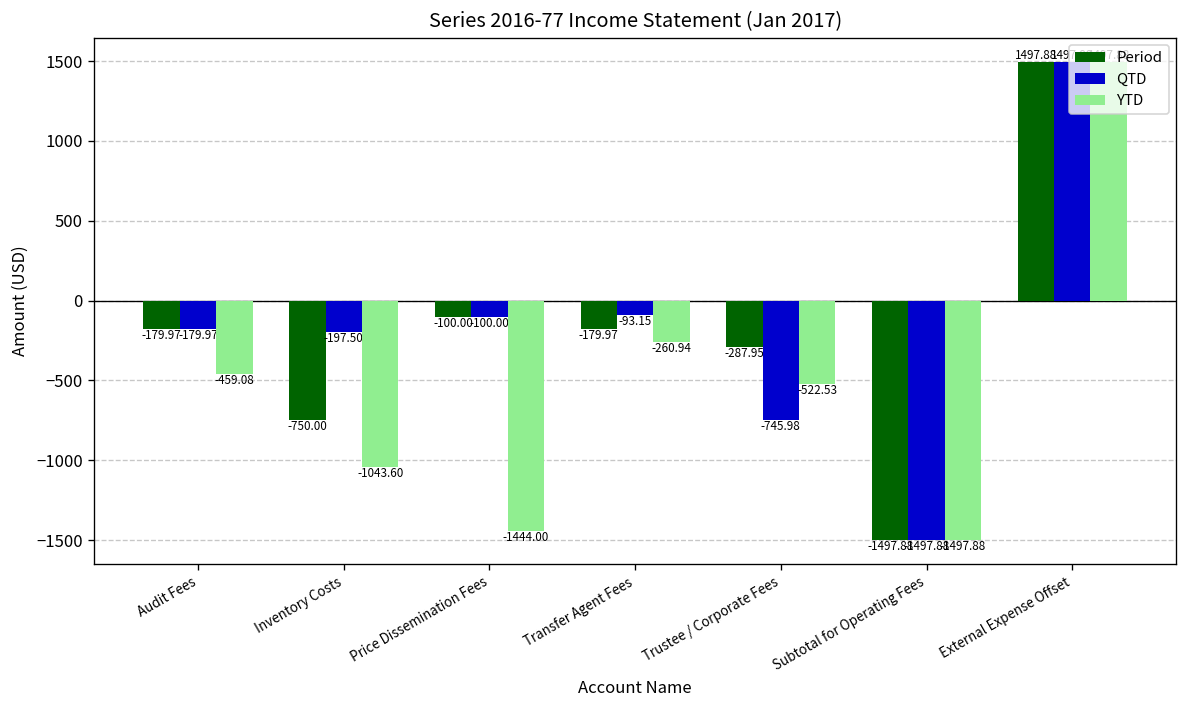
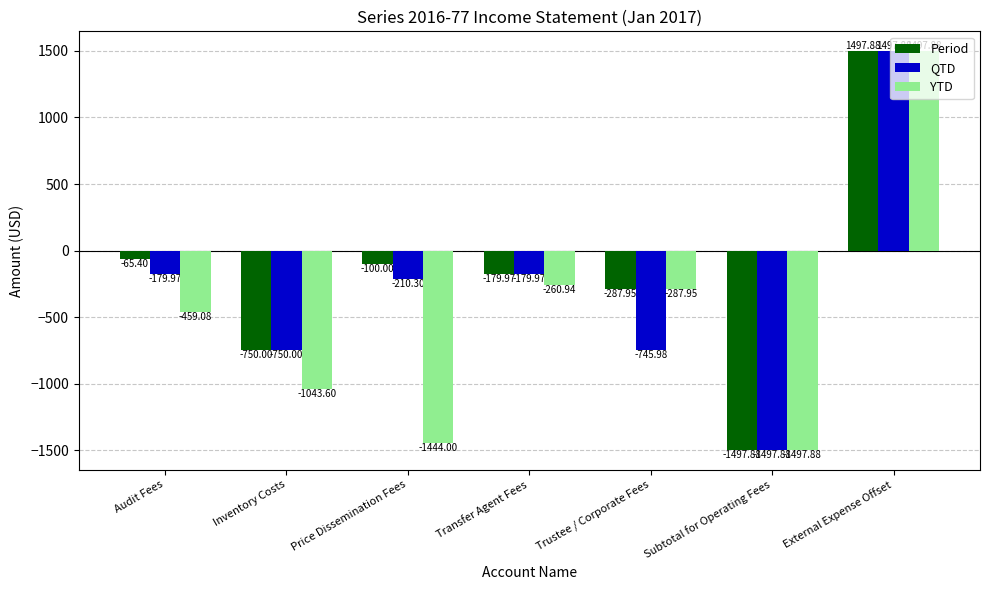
Period, Audit Fees: -179.97 -> -65.40
QTD, Inventory Costs: -197.50 -> -750.00
QTD, Price Dissemination Fees: -100.00 -> -210.30
QTD, Transfer Agent Fees: -93.15 -> -179.97
YTD, Trustee / Corporate Fees: -522.53 -> -287.95
